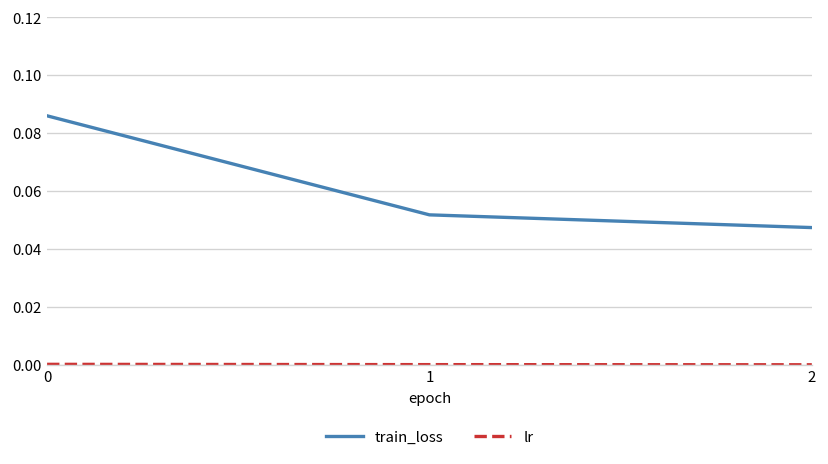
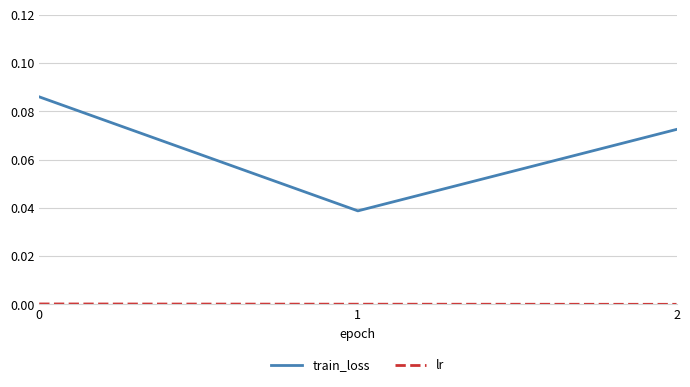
train_loss, 1: 0.052 -> 0.039
train_loss, 2: 0.047 -> 0.072
